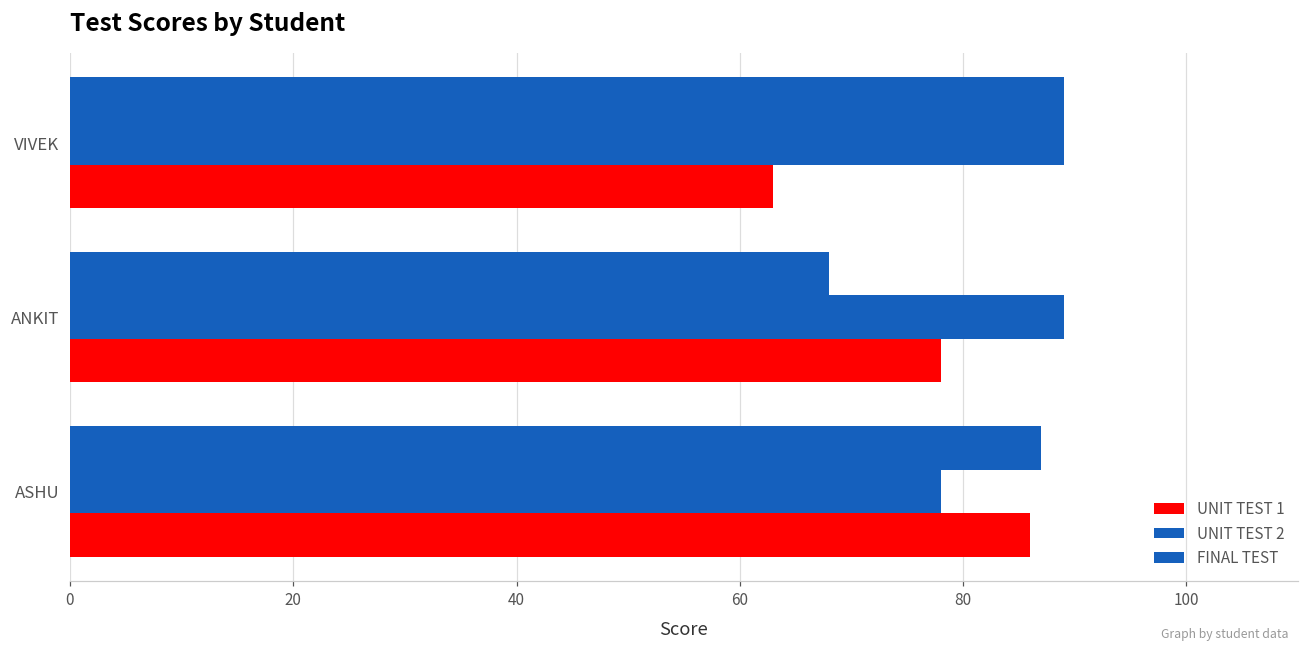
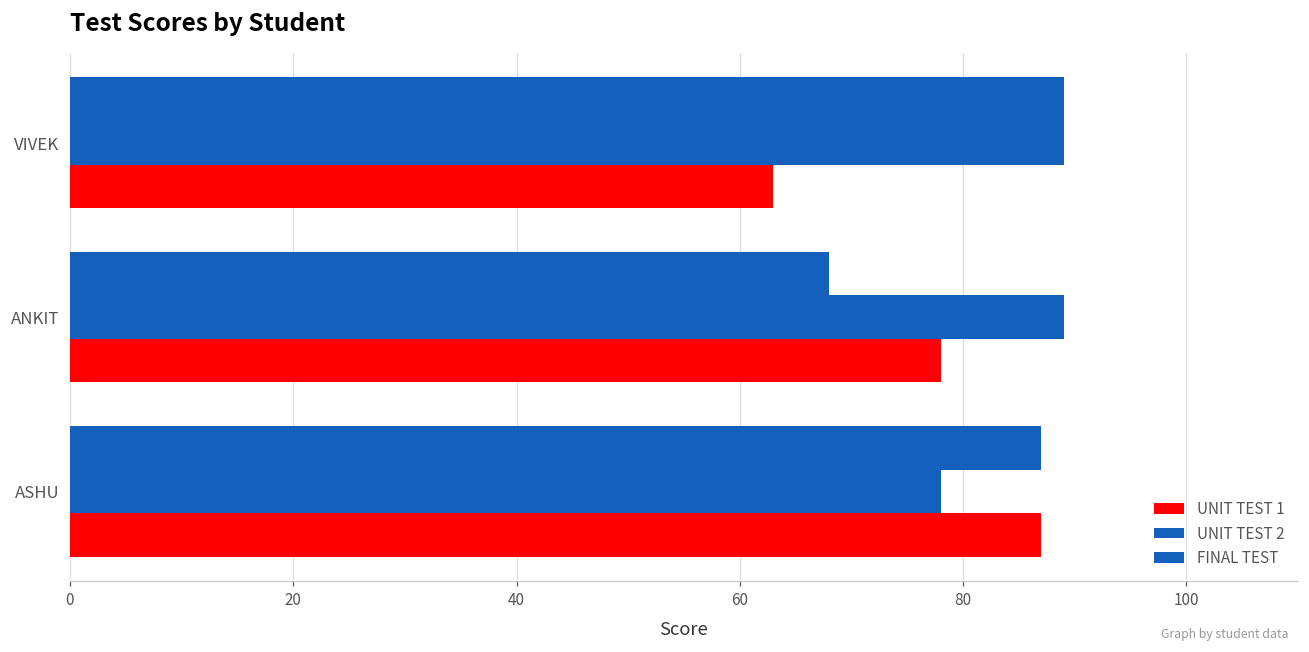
UNIT TEST 1, ASHU: 86 -> 87
